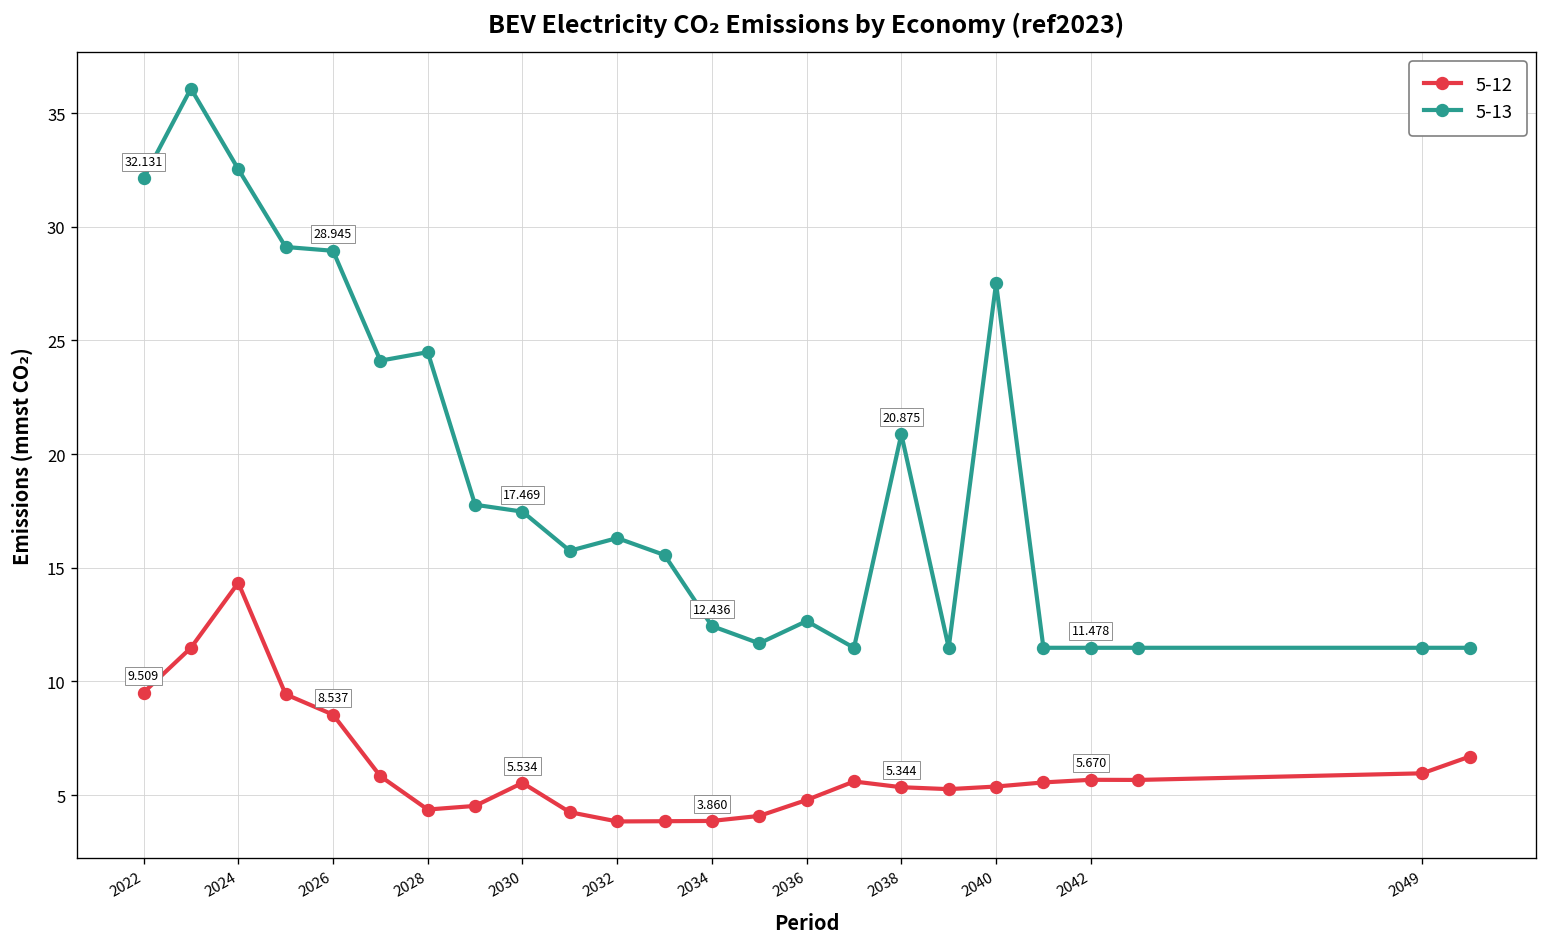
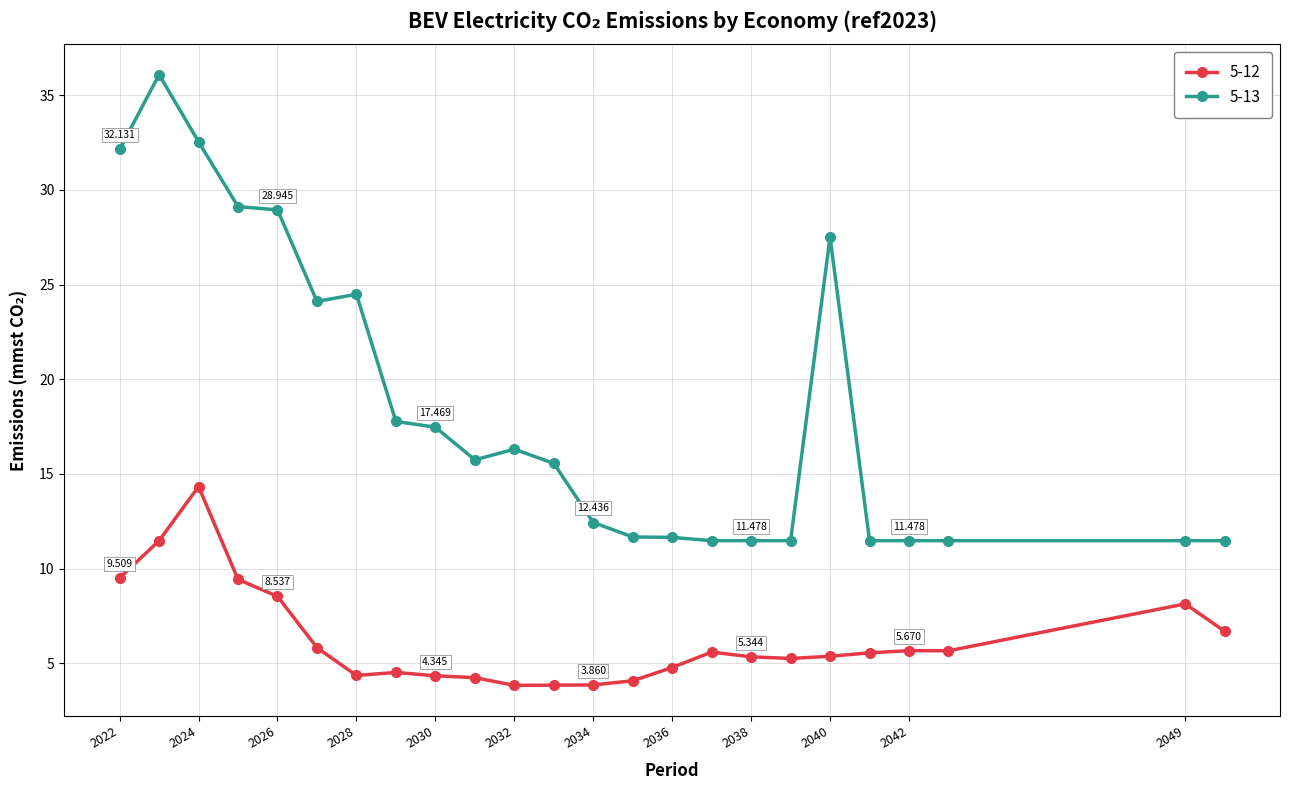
5-12, 2030: 5.534 -> 4.345
5-13, 2036: 12.7 -> 11.6
5-13, 2038: 20.875 -> 11.478
5-12, 2049: 6.0 -> 8.1
